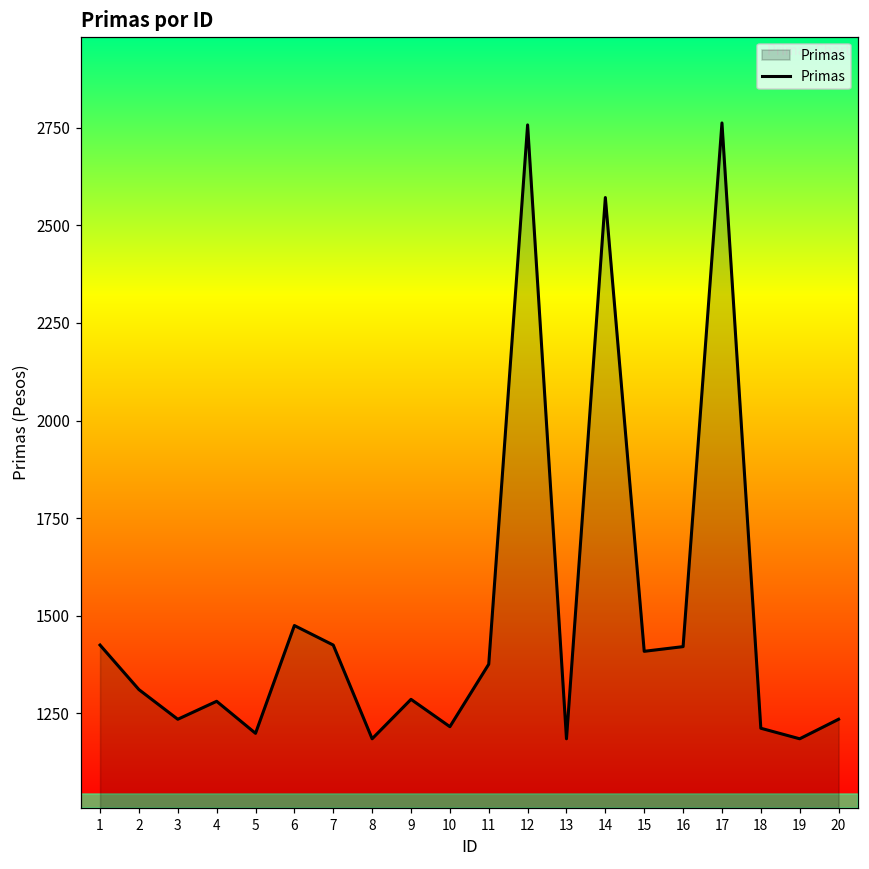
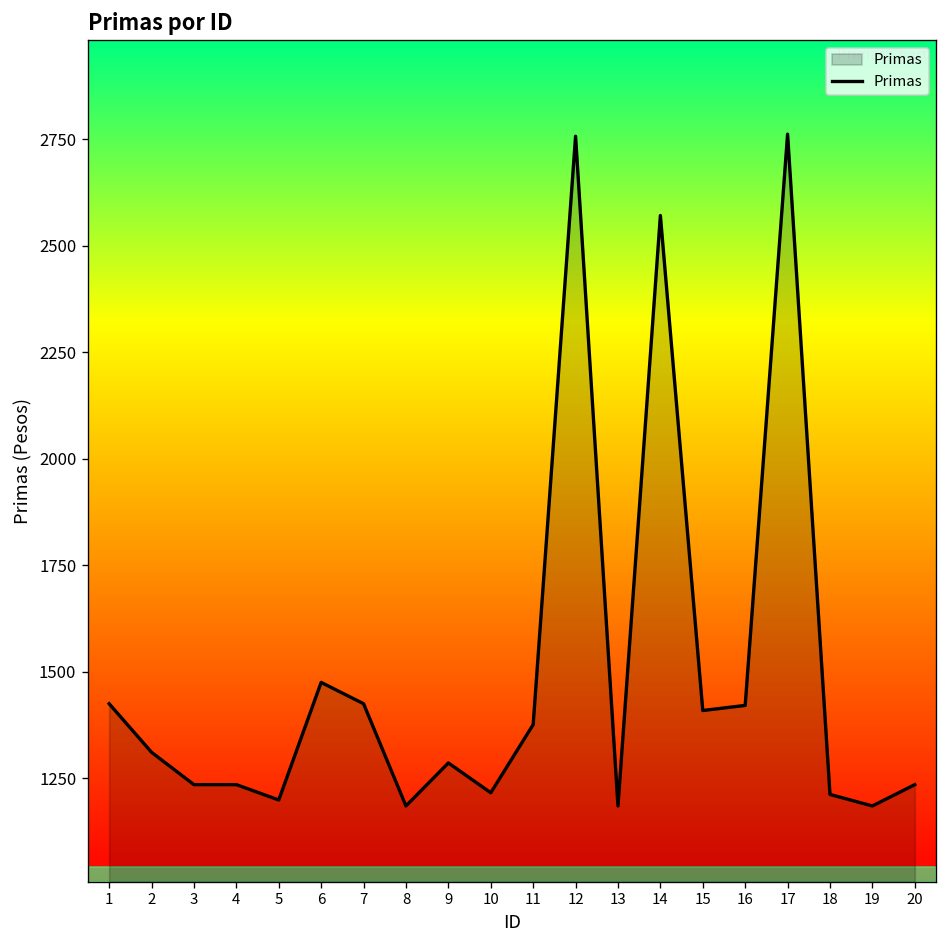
4: 1280 -> 1240
